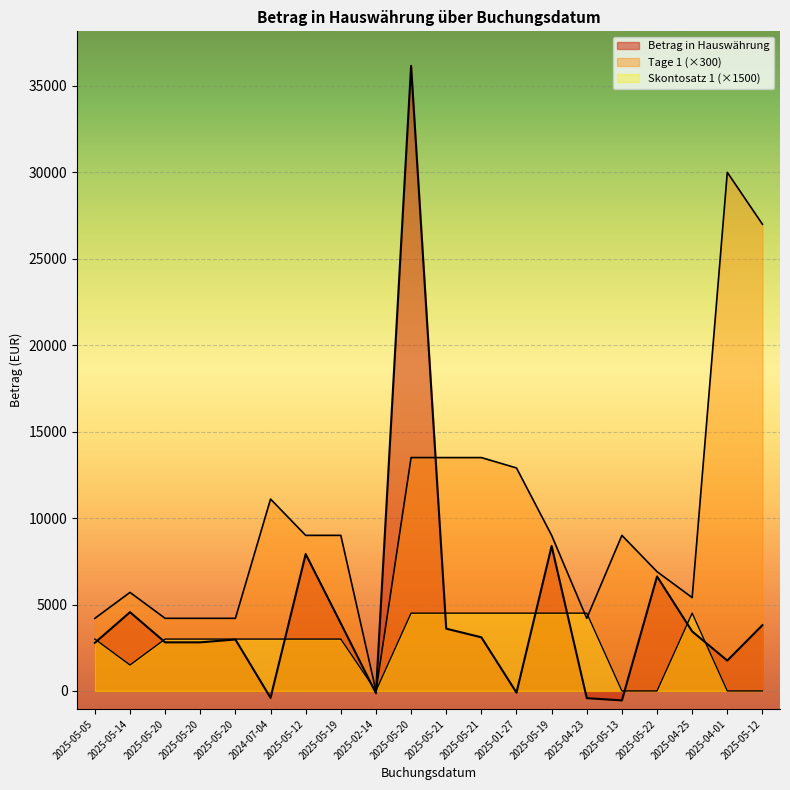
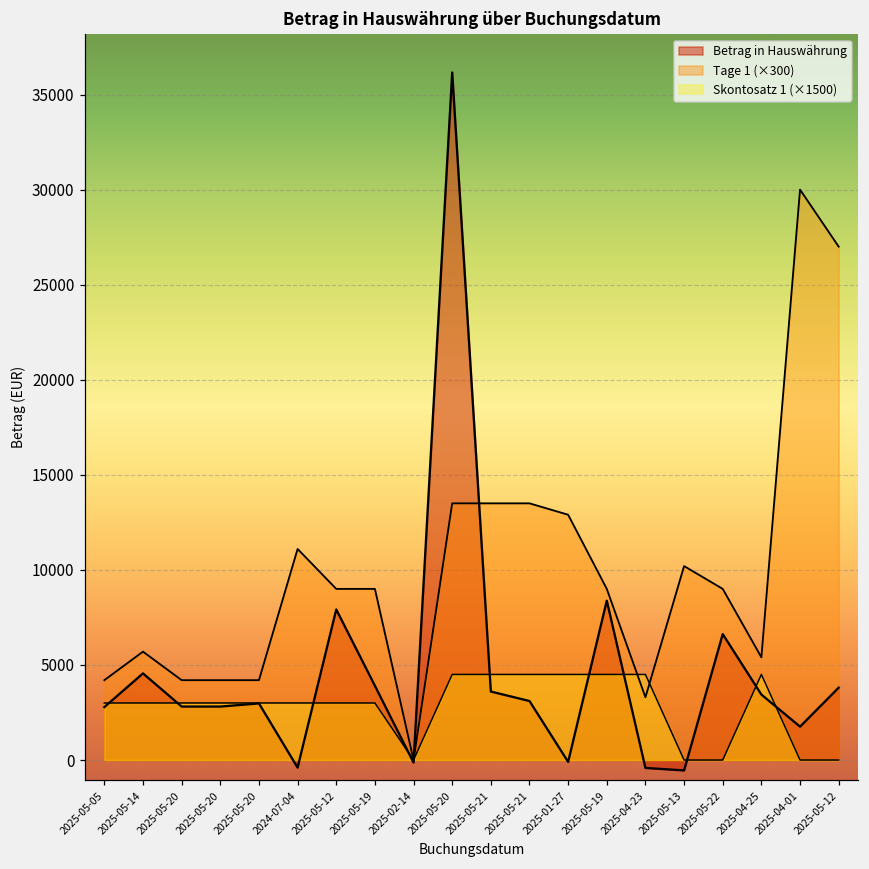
Skontosatz 1 (×1500), 2025-05-14: 1500 -> 3000
Tage 1 (×300), 2025-04-23: 4200 -> 3300
Tage 1 (×300), 2025-05-13: 9000 -> 10200
Tage 1 (×300), 2025-05-22: 6900 -> 9000
